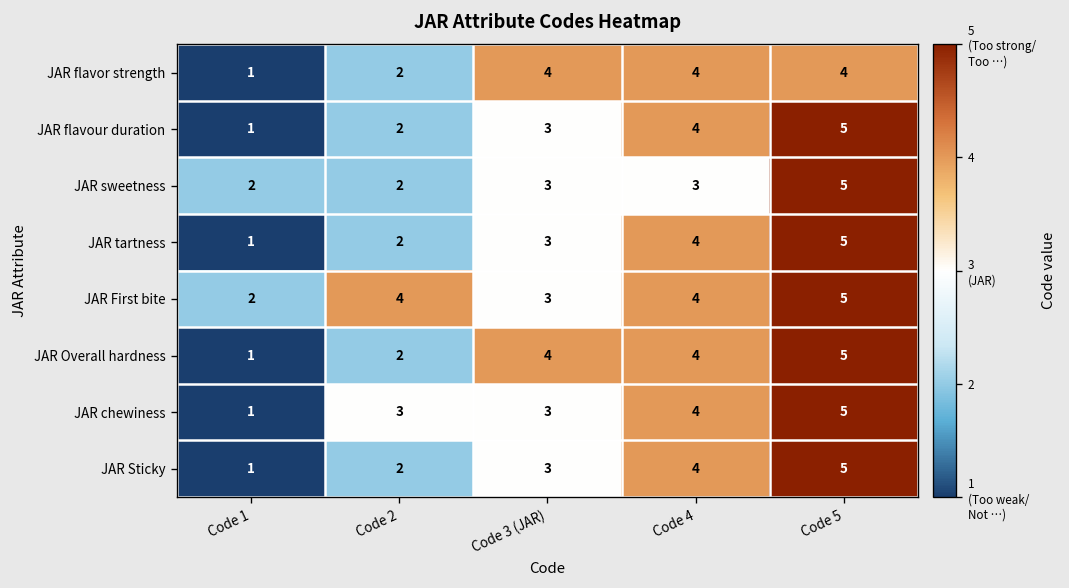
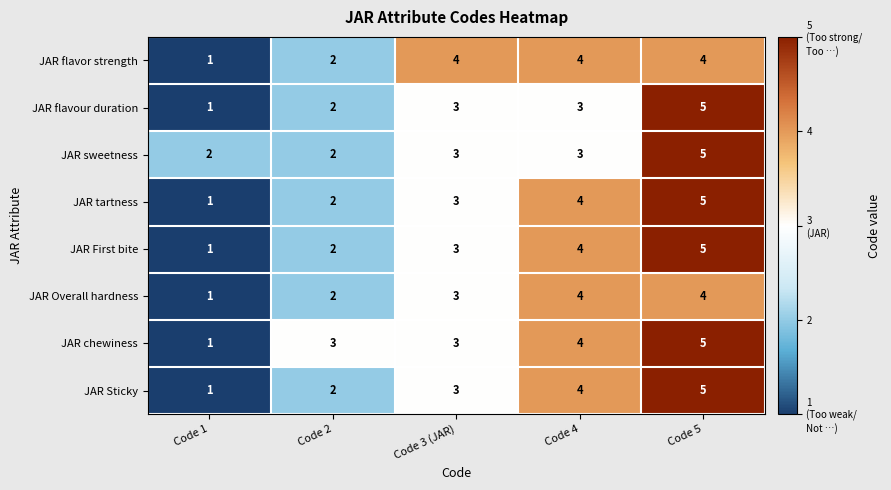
JAR flavour duration, Code 4: 4 -> 3
JAR First bite, Code 1: 2 -> 1
JAR First bite, Code 2: 4 -> 2
JAR Overall hardness, Code 3 (JAR): 4 -> 3
JAR Overall hardness, Code 5: 5 -> 4
